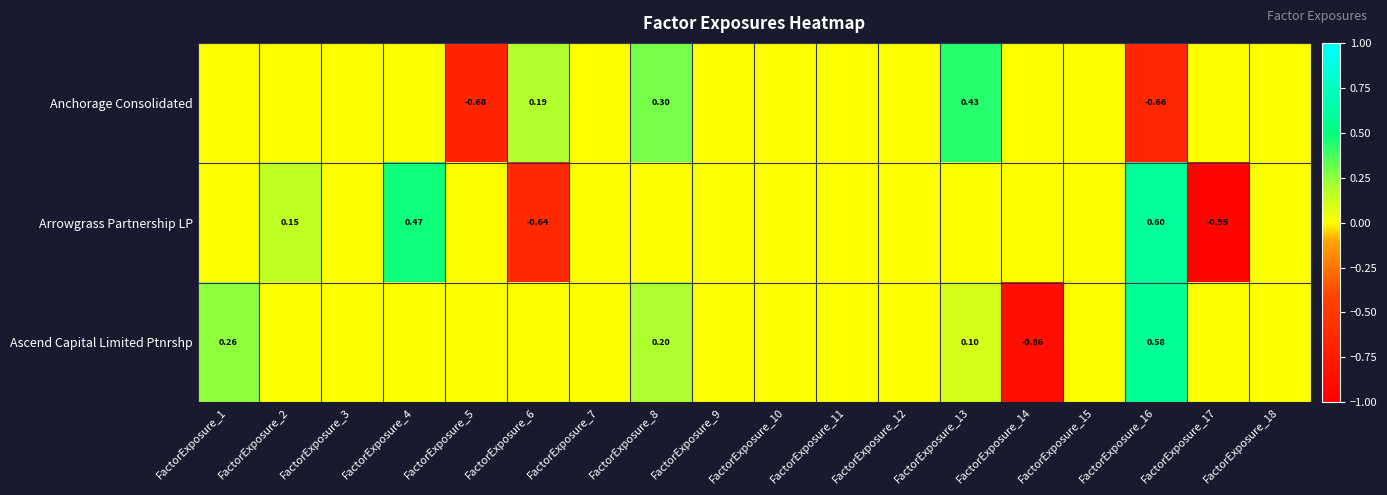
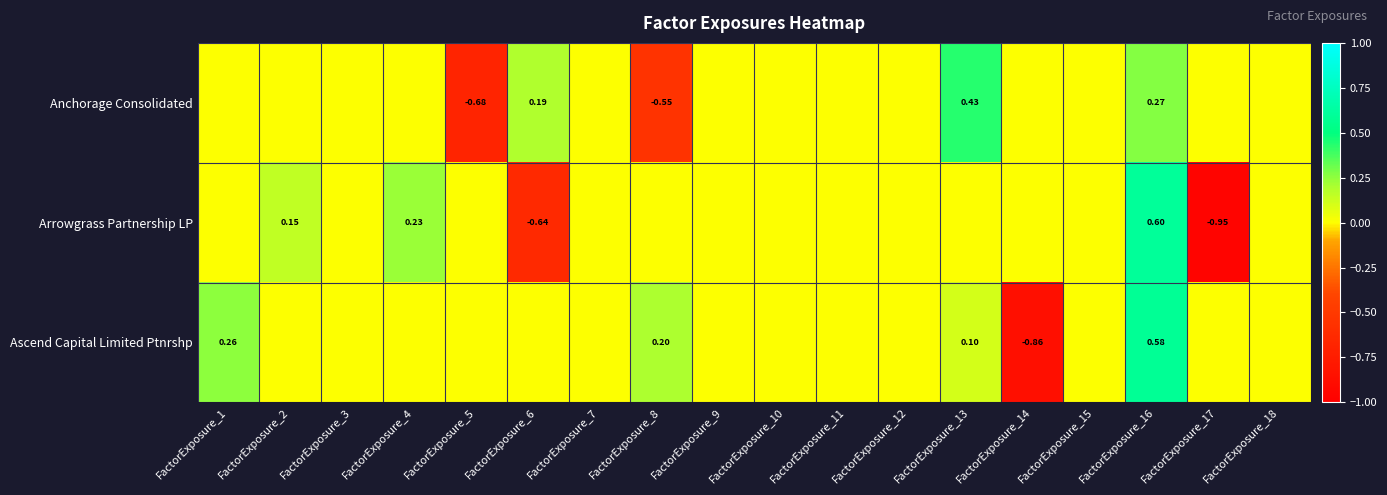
Anchorage Consolidated, FactorExposure_8: 0.30 -> -0.55
Anchorage Consolidated, FactorExposure_16: -0.66 -> 0.27
Arrowgrass Partnership LP, FactorExposure_4: 0.47 -> 0.23
